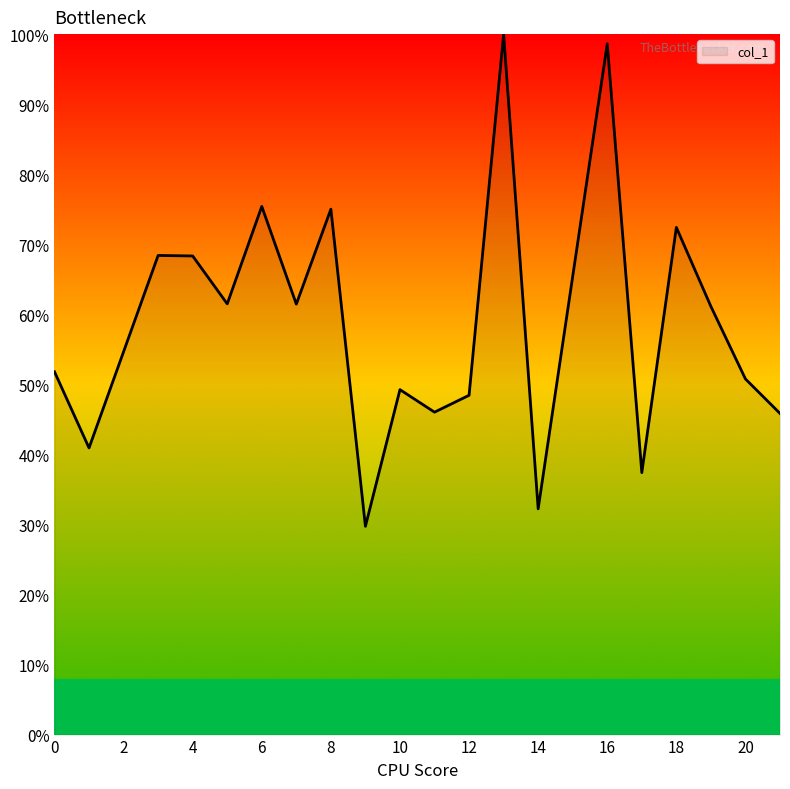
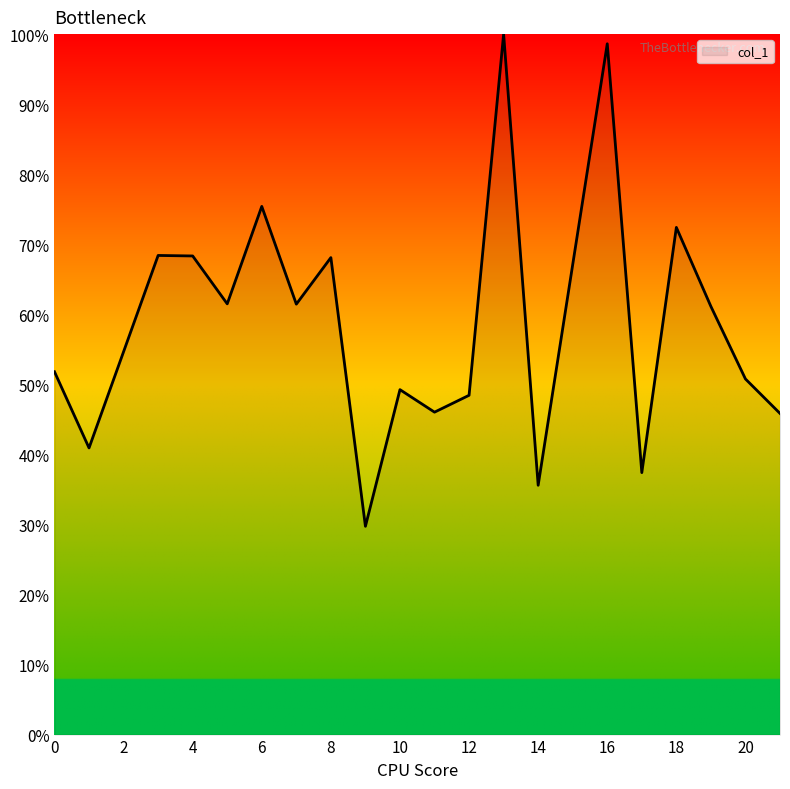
8: 75% -> 68%
14: 32% -> 36%
